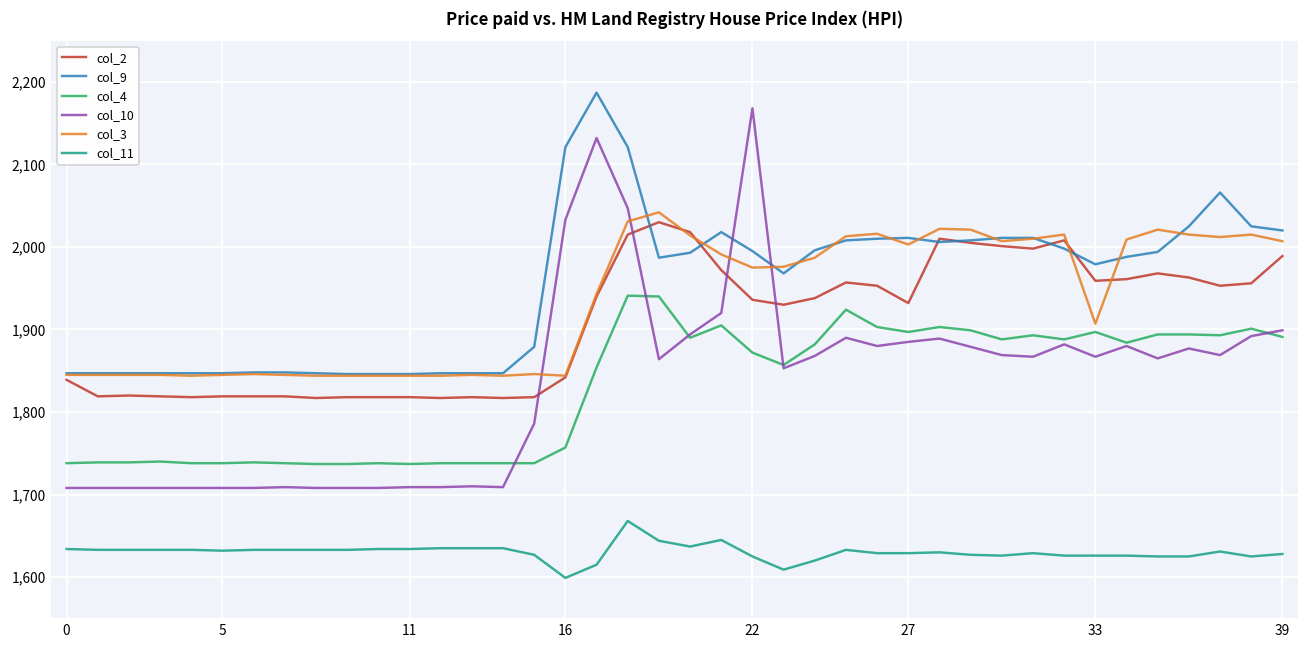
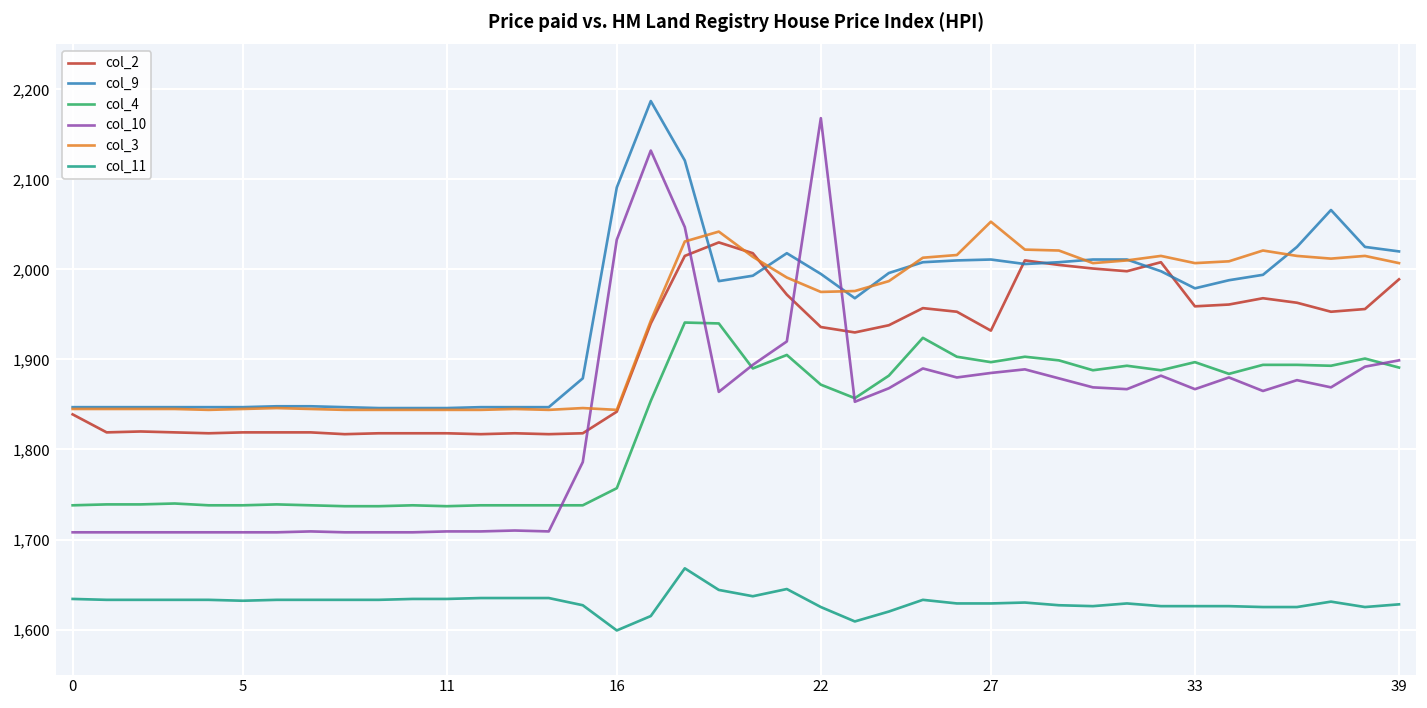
col_9, 16: 2,120 -> 2,090
col_3, 27: 2,000 -> 2,050
col_3, 33: 1,910 -> 2,010
